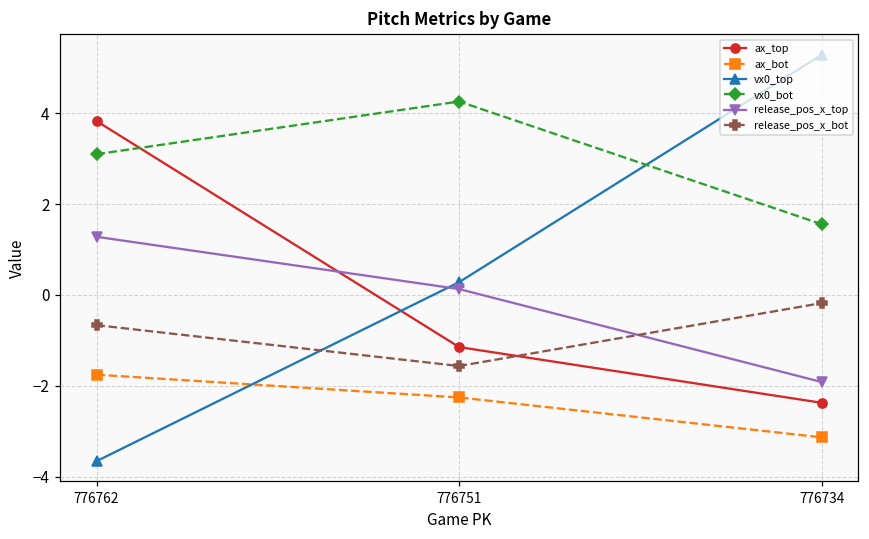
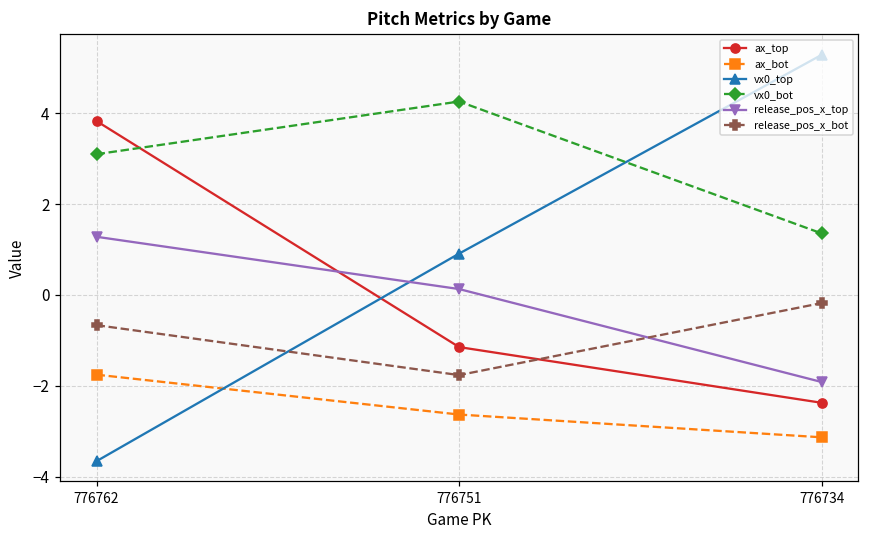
ax_bot, 776751: -2.3 -> -2.6
vx0_top, 776751: 0.3 -> 0.9
release_pos_x_bot, 776751: -1.6 -> -1.8
vx0_bot, 776734: 1.6 -> 1.4
